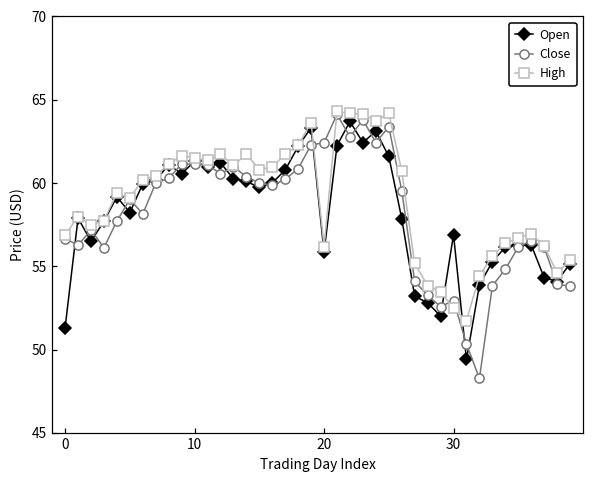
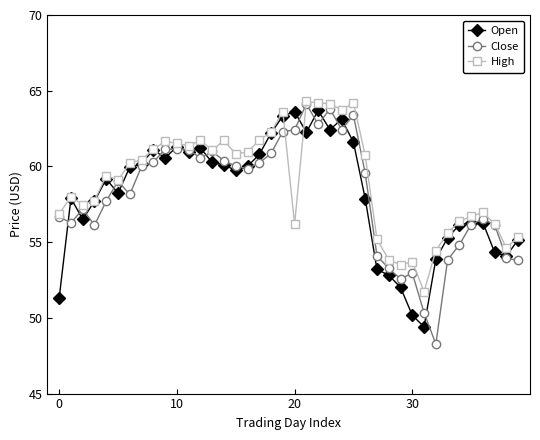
Open, 20: 55.9 -> 63.6
Open, 30: 56.9 -> 50.2
High, 30: 52.5 -> 53.7
